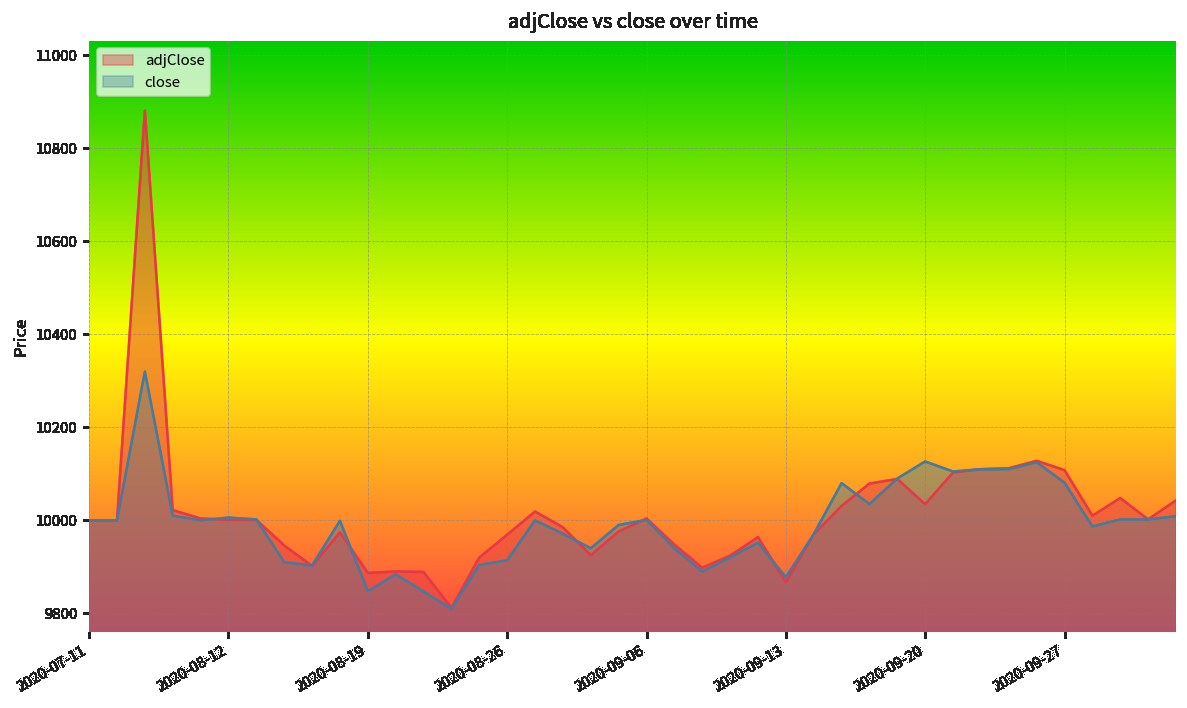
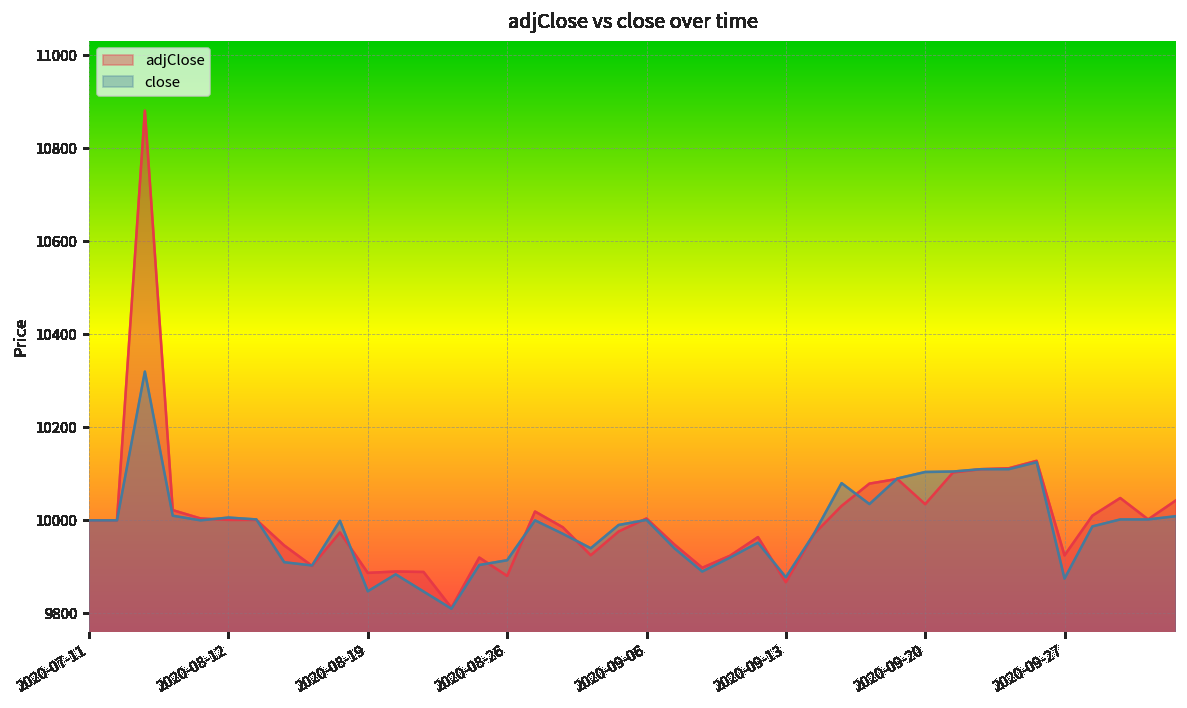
adjClose, 2020-08-26: 9970 -> 9880
close, 2020-09-20: 10130 -> 10100
adjClose, 2020-09-27: 10110 -> 9920
close, 2020-09-27: 10080 -> 9870
